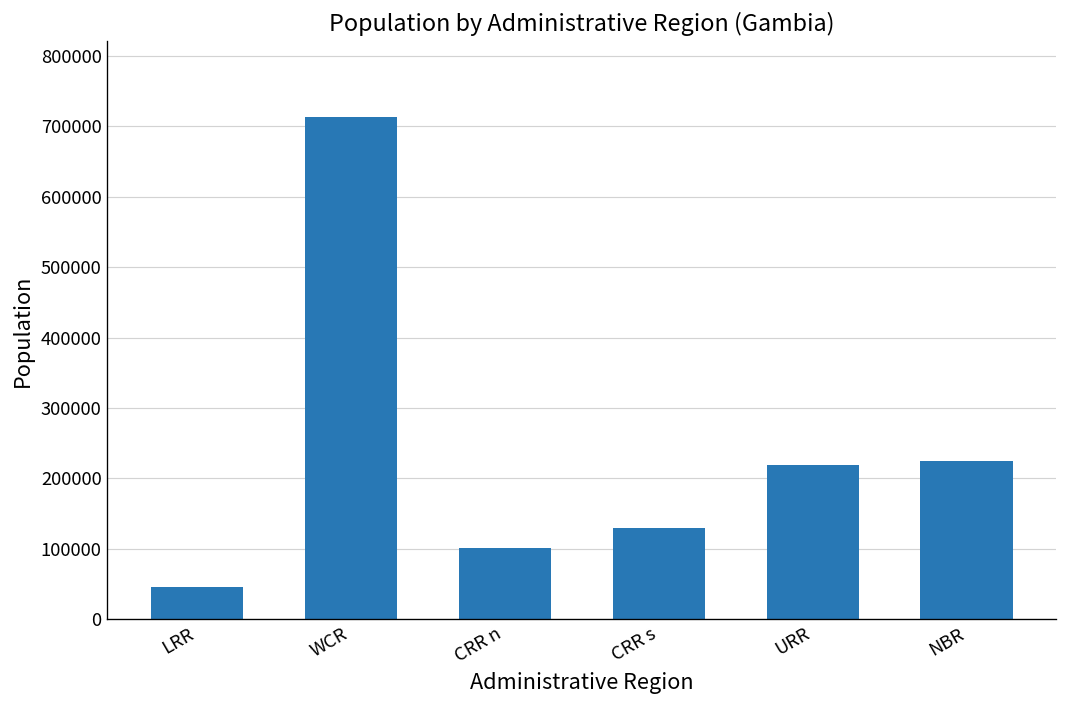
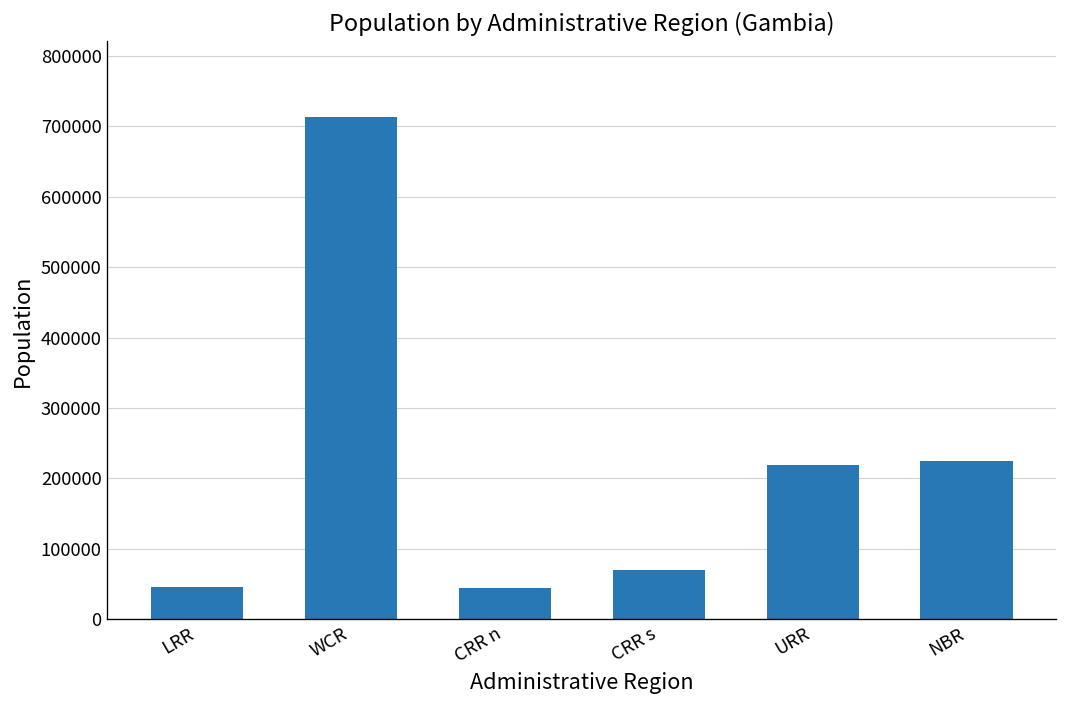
CRR n: 100000 -> 40000
CRR s: 130000 -> 70000
